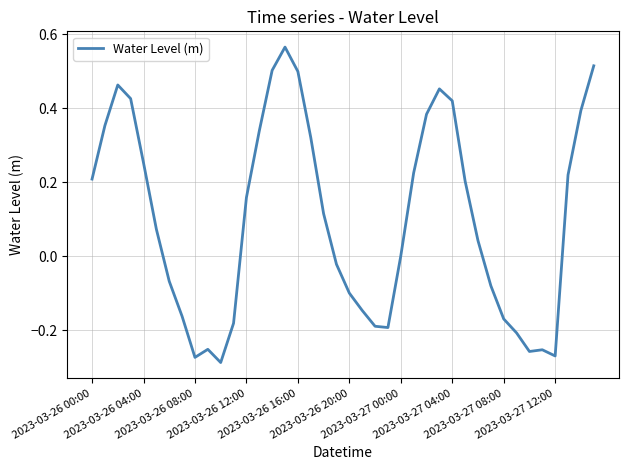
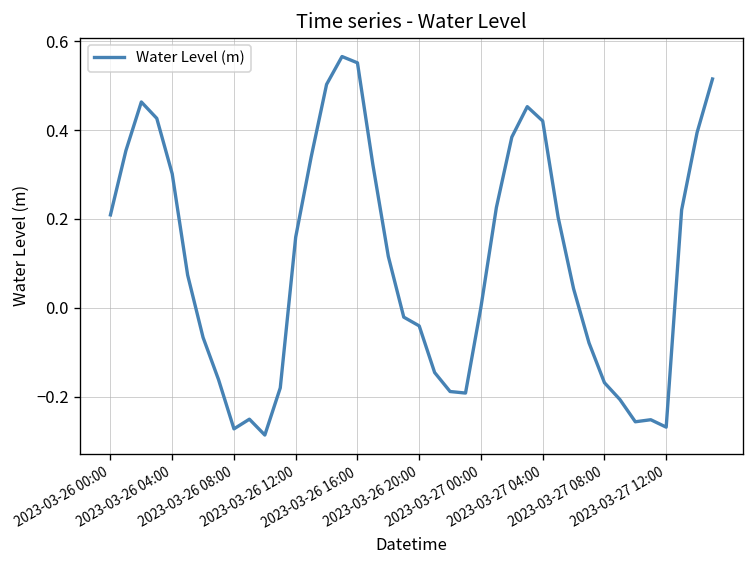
2023-03-26 04:00: 0.25 -> 0.30
2023-03-26 16:00: 0.50 -> 0.55
2023-03-26 20:00: -0.10 -> -0.04
